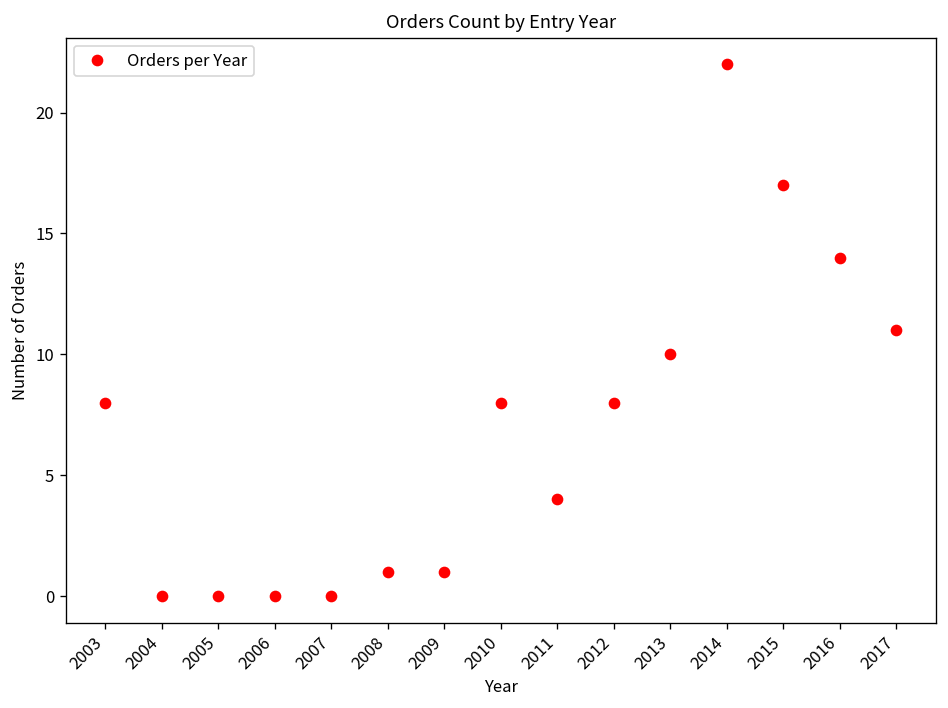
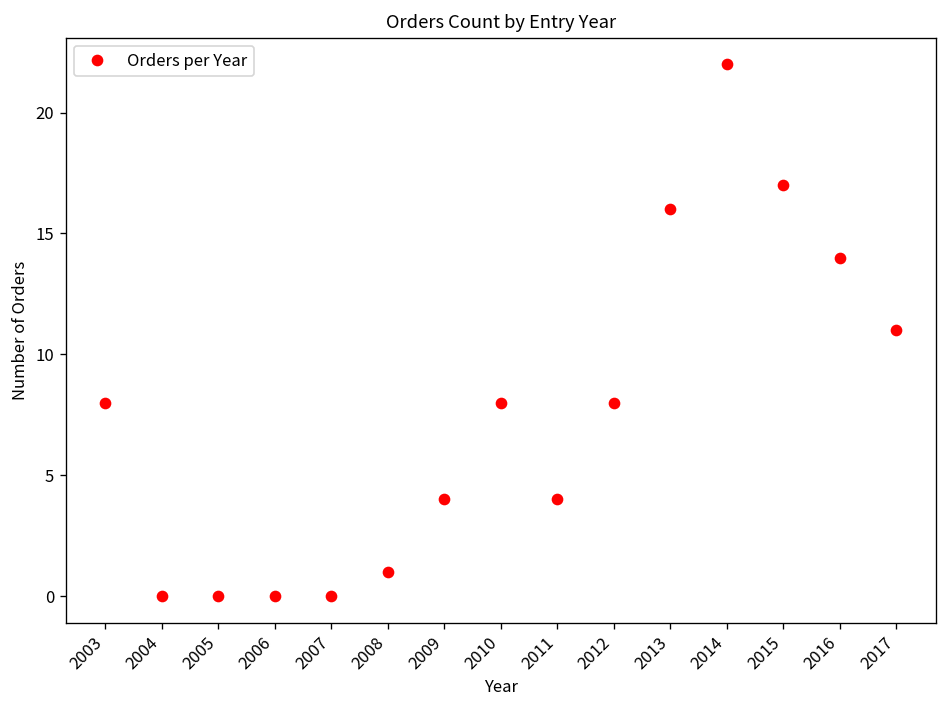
2009: 1 -> 4
2013: 10 -> 16
